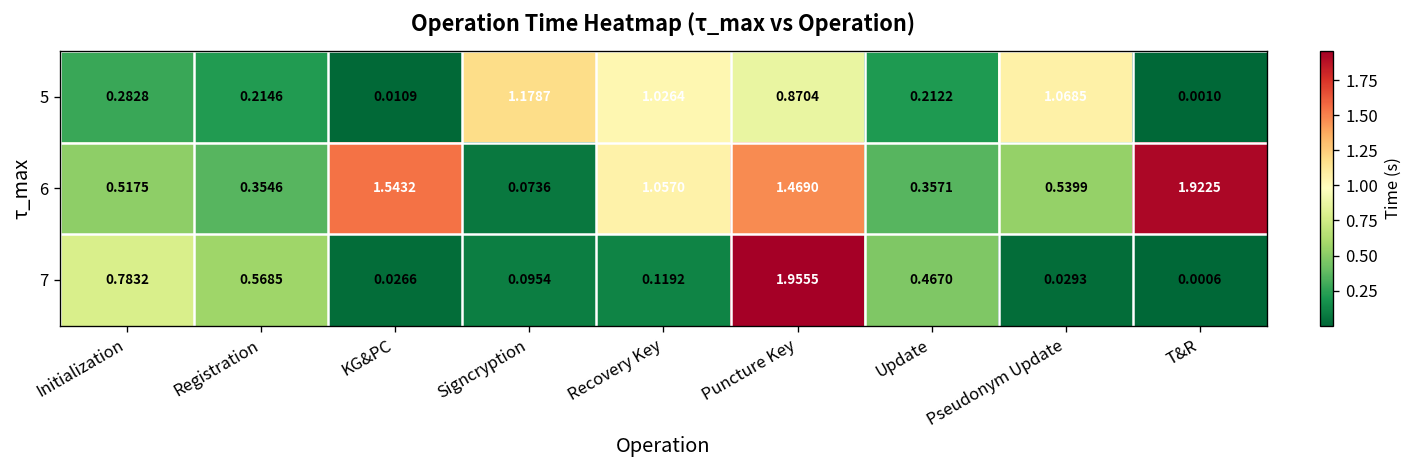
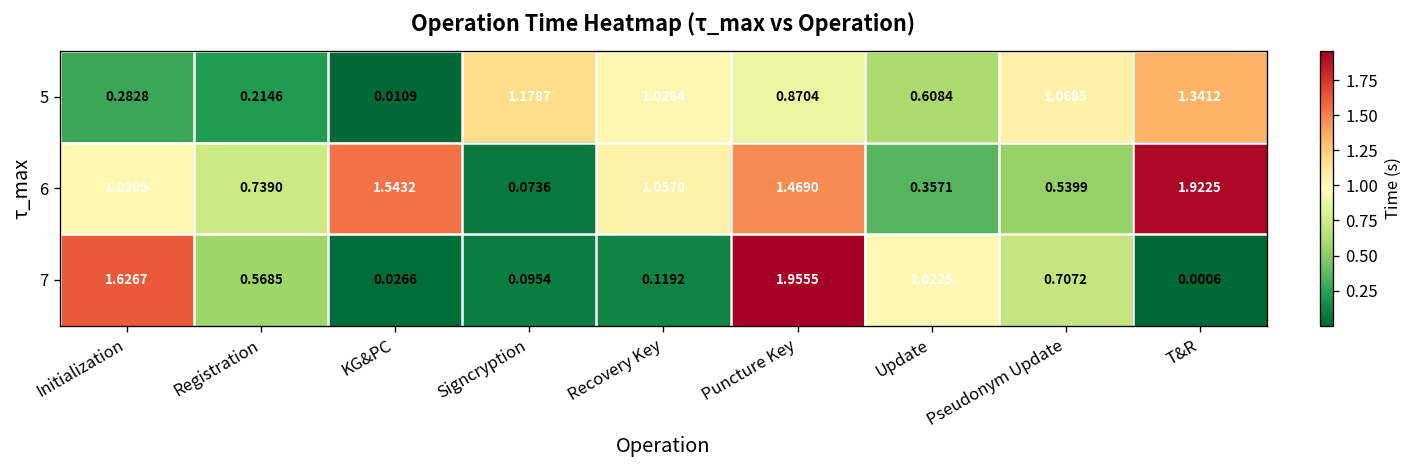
5, Update: 0.2122 -> 0.6084
5, T&R: 0.0010 -> 1.3412
6, Initialization: 0.5175 -> 1.0205
6, Registration: 0.3546 -> 0.7390
7, Initialization: 0.7832 -> 1.6267
7, Update: 0.4670 -> 1.0225
7, Pseudonym Update: 0.0293 -> 0.7072
